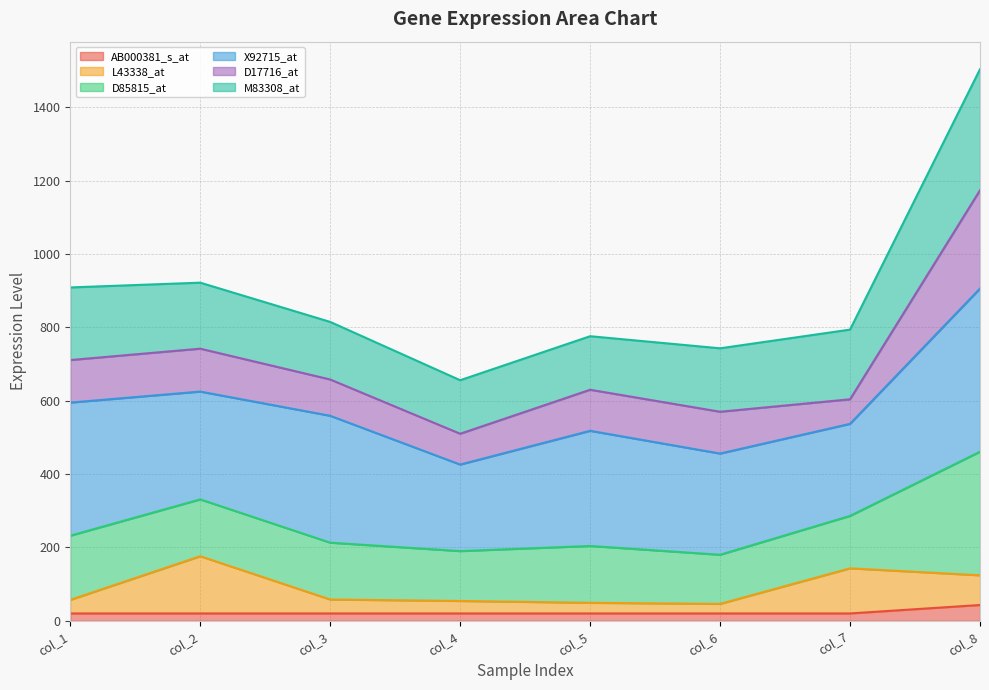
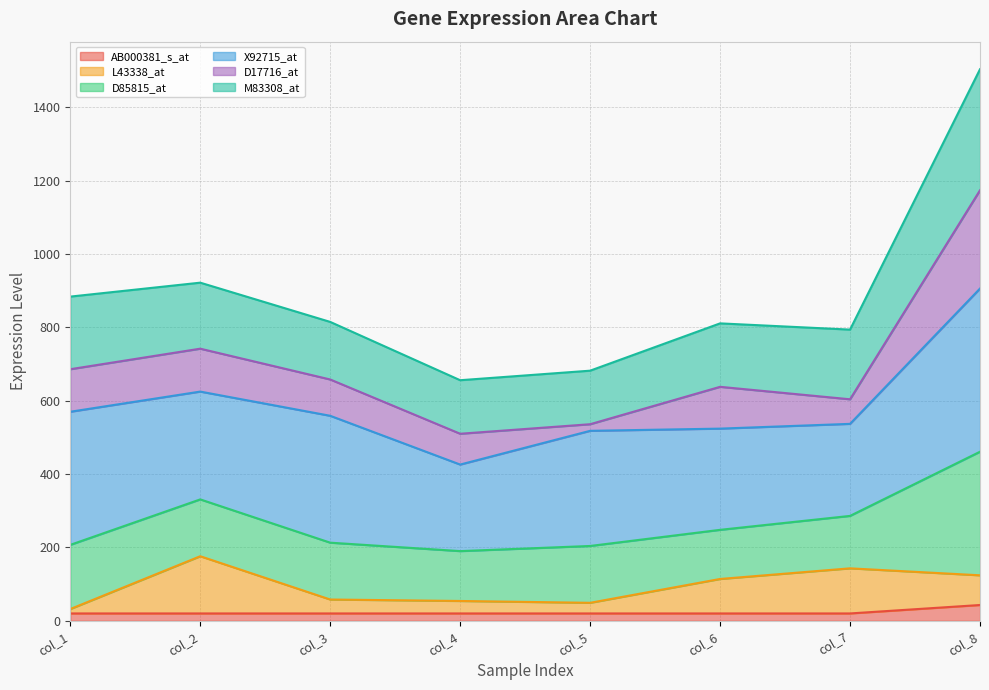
L43338_at, col_1: 40 -> 10
D17716_at, col_5: 110 -> 20
L43338_at, col_6: 30 -> 90
